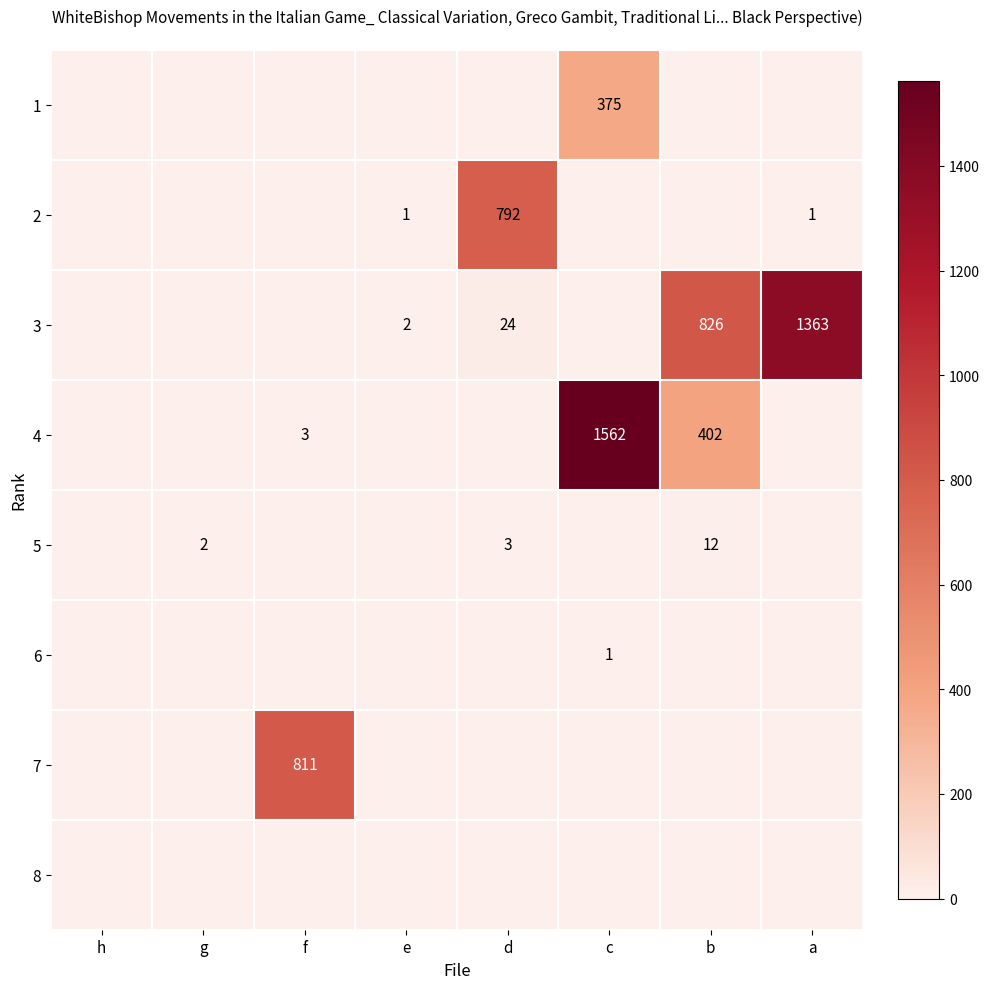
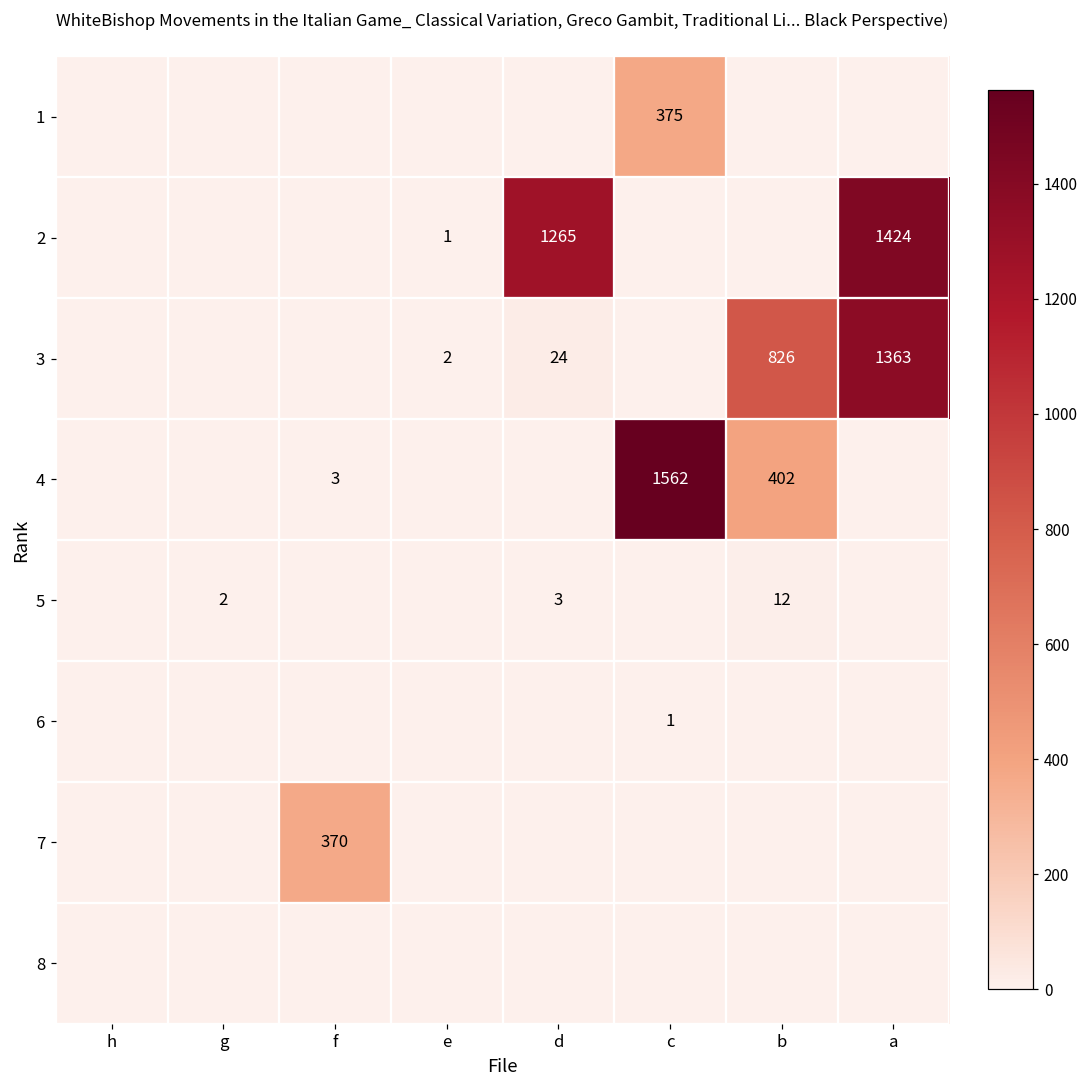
2, d: 792 -> 1265
2, a: 1 -> 1424
7, f: 811 -> 370
